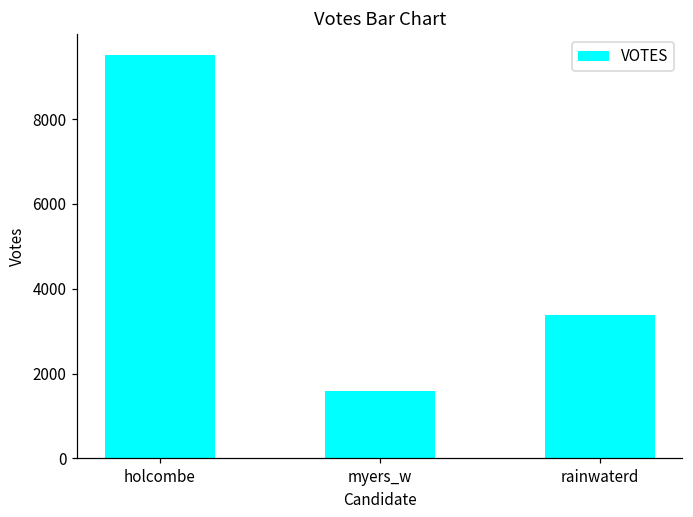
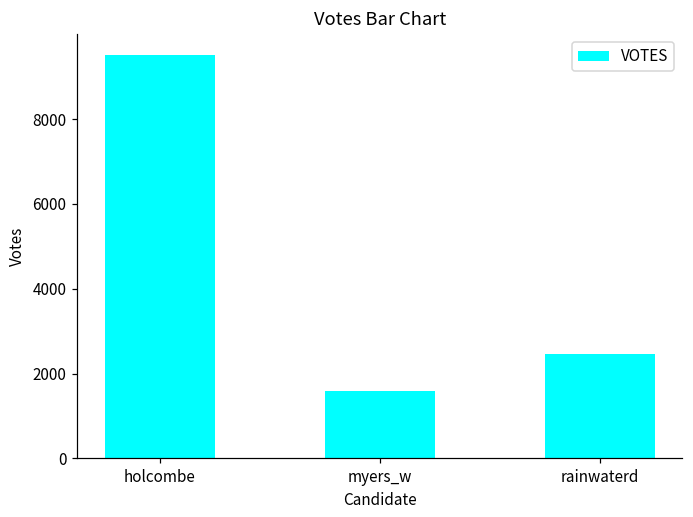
rainwaterd: 3400 -> 2500
